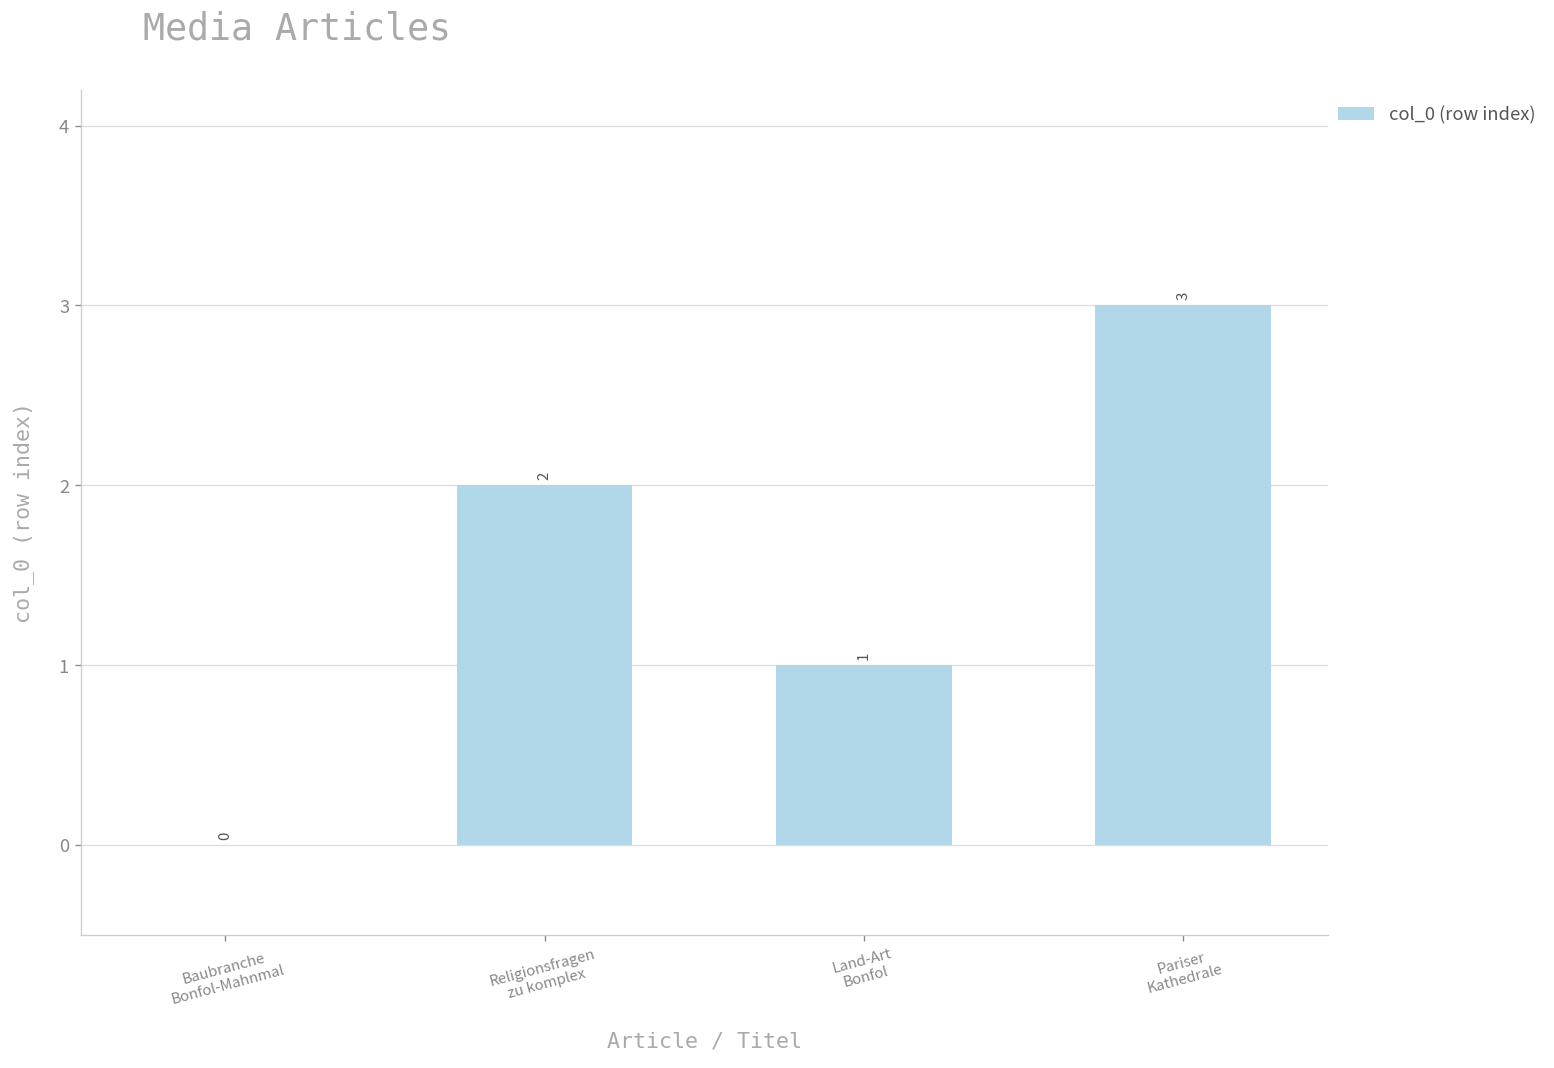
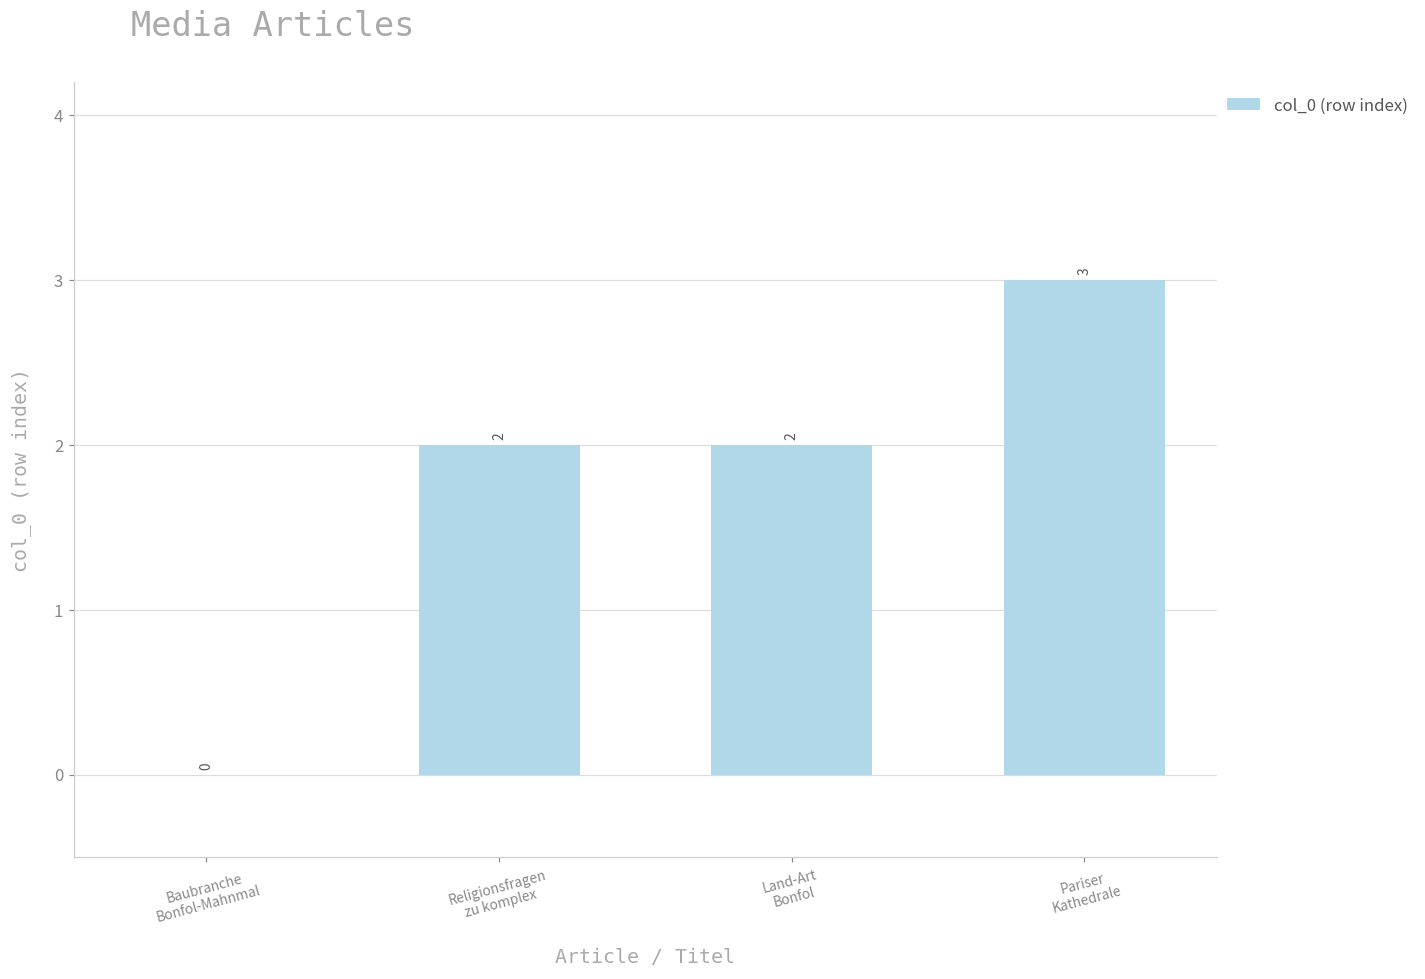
Land-Art Bonfol: 1 -> 2
